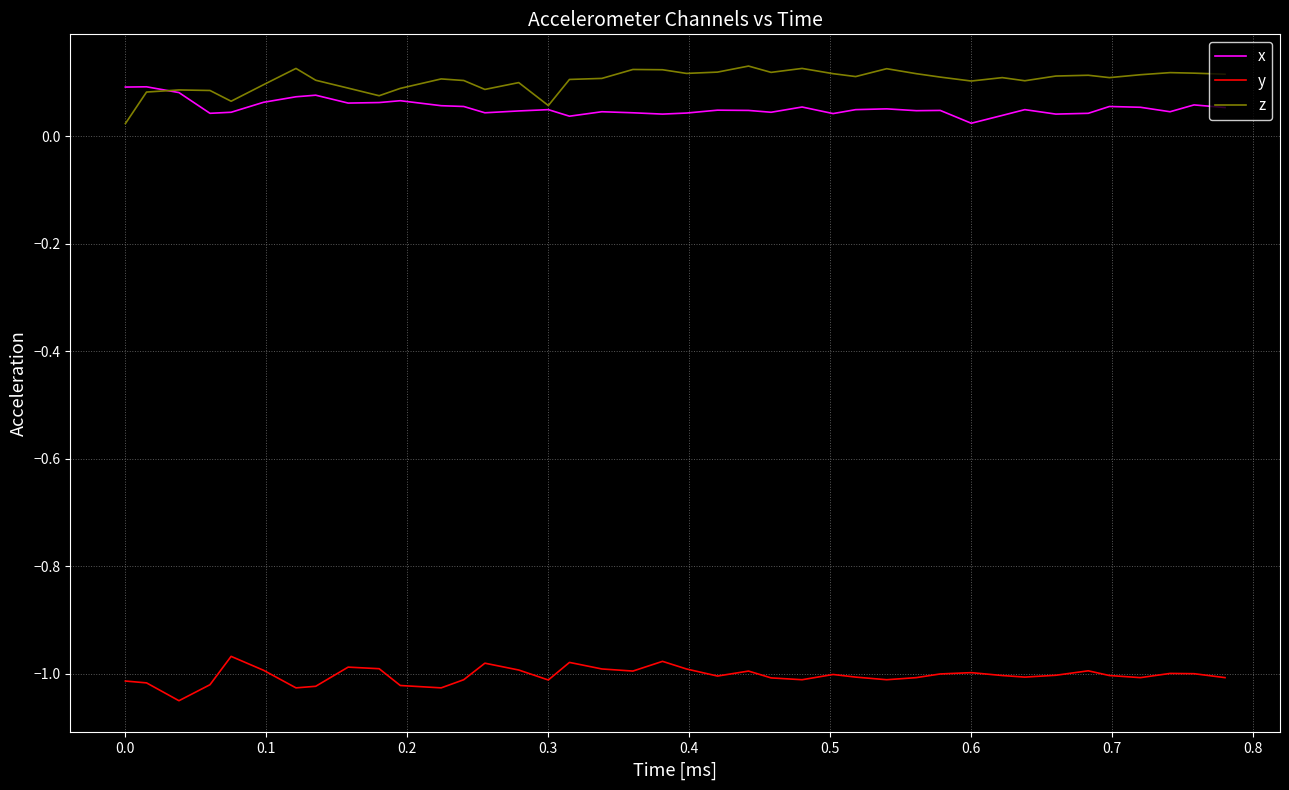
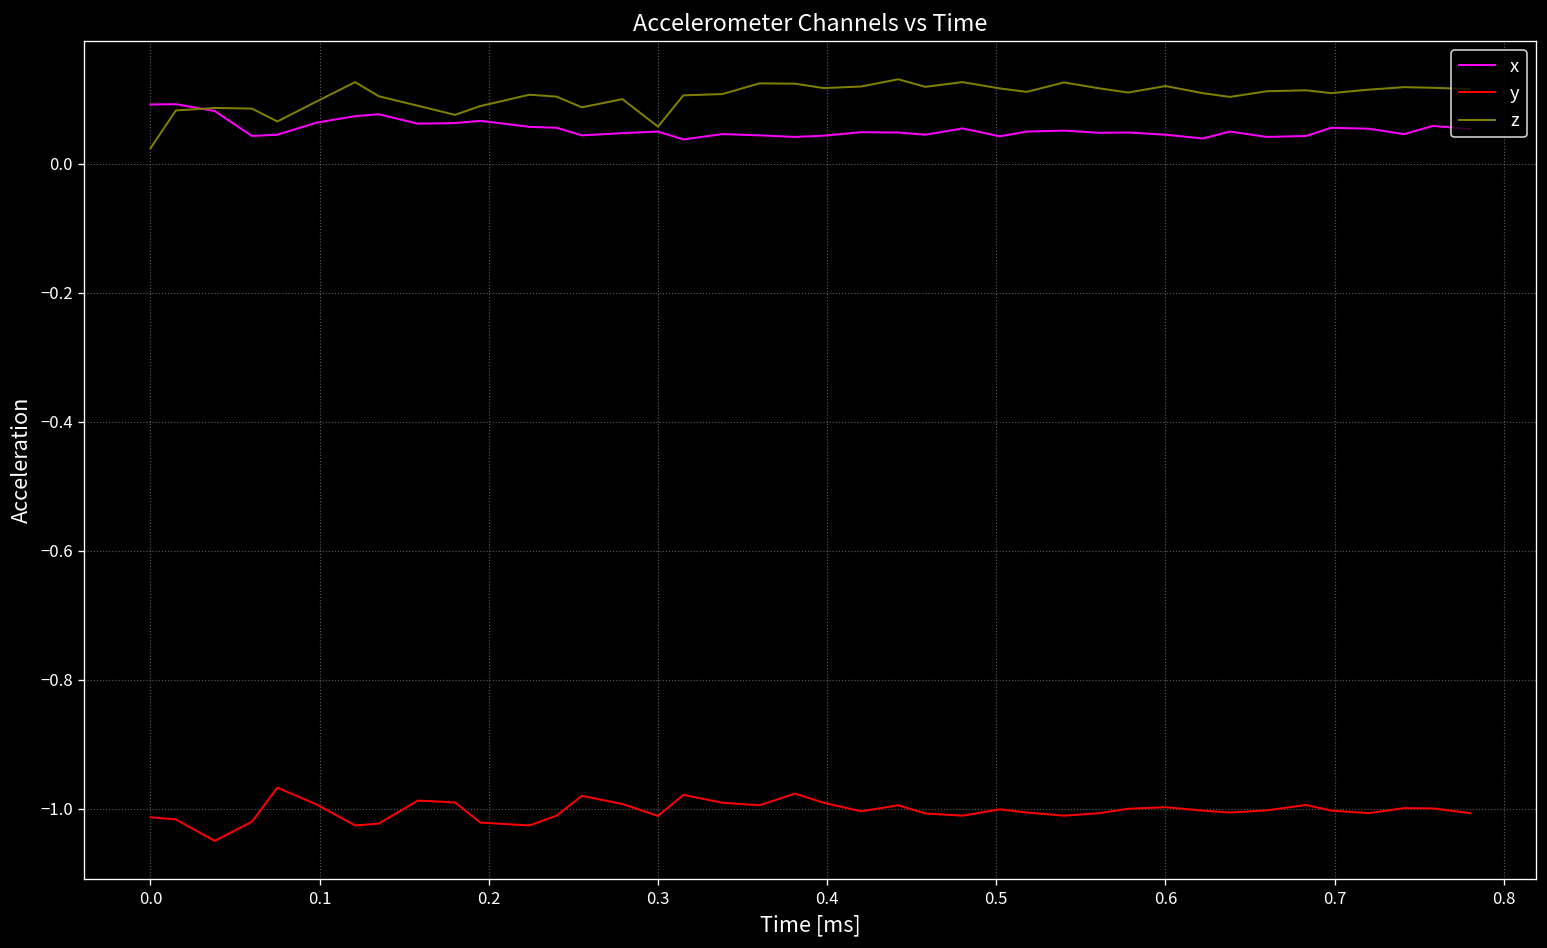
x, 0.6: 0.02 -> 0.04
z, 0.6: 0.10 -> 0.12
